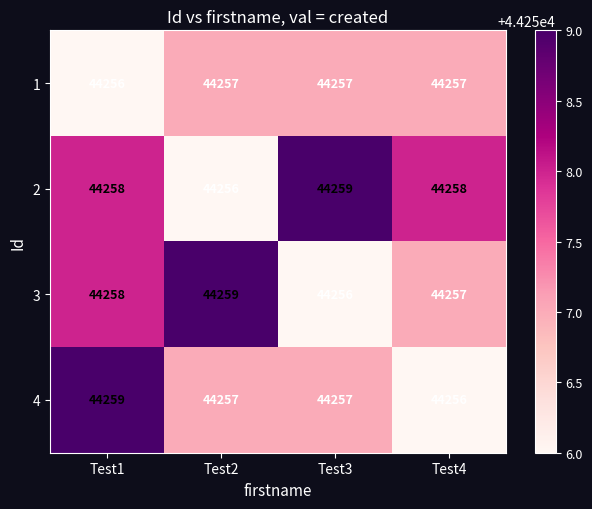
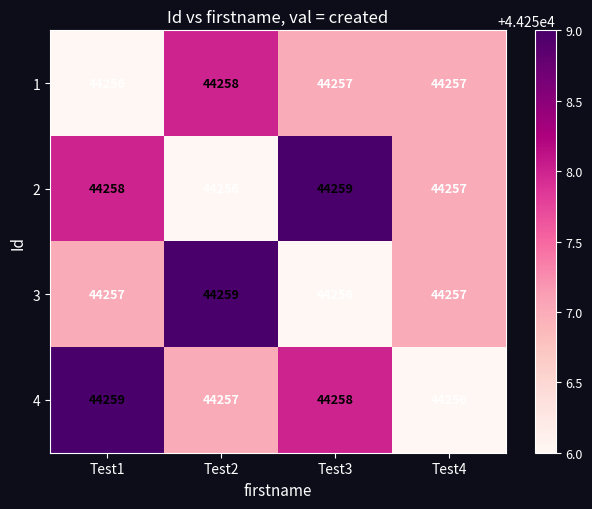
1, Test2: 44257 -> 44258
2, Test4: 44258 -> 44257
3, Test1: 44258 -> 44257
4, Test3: 44257 -> 44258
